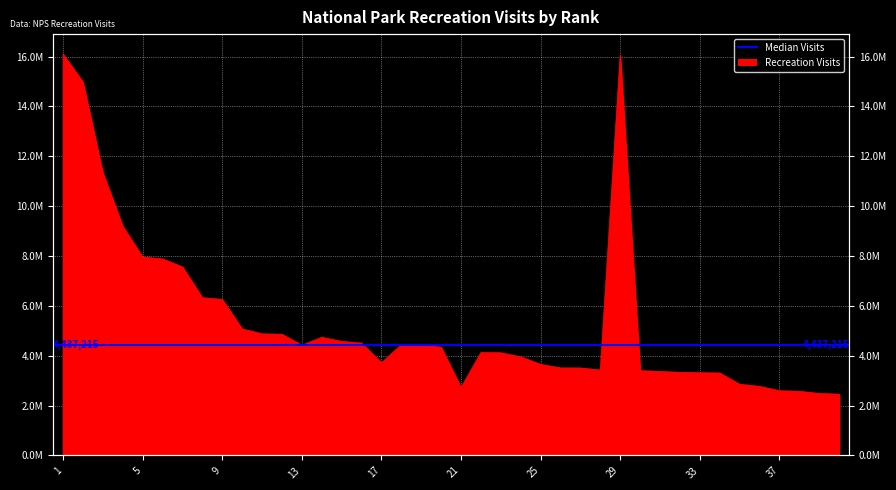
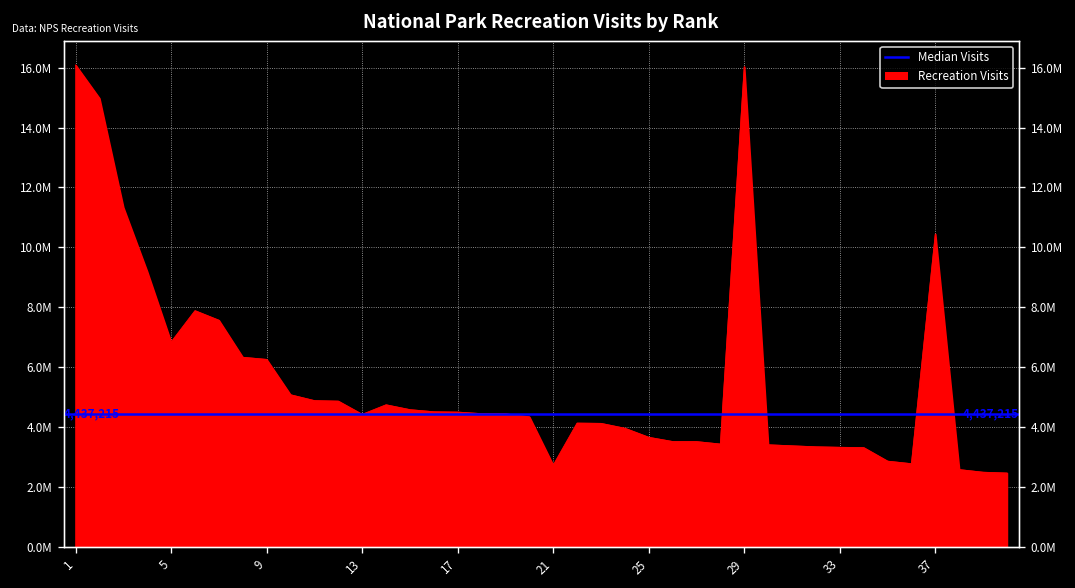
5: 8000000 -> 6800000
17: 3700000 -> 4500000
37: 2600000 -> 10400000
